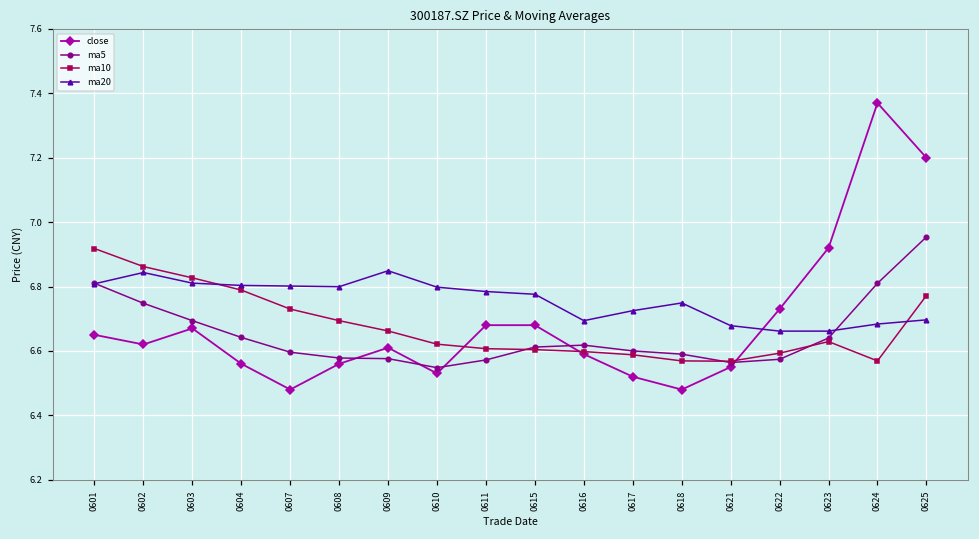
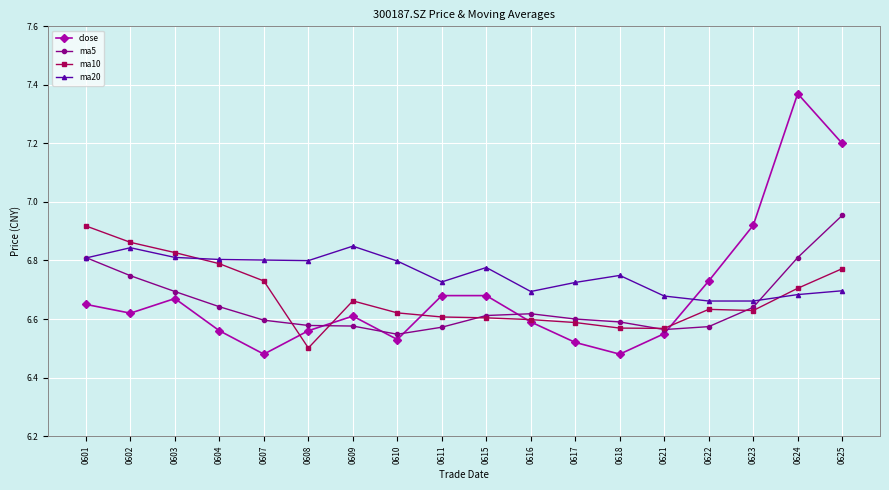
ma10, 0608: 6.69 -> 6.50
ma20, 0611: 6.78 -> 6.73
ma10, 0622: 6.59 -> 6.63
ma10, 0624: 6.57 -> 6.71
